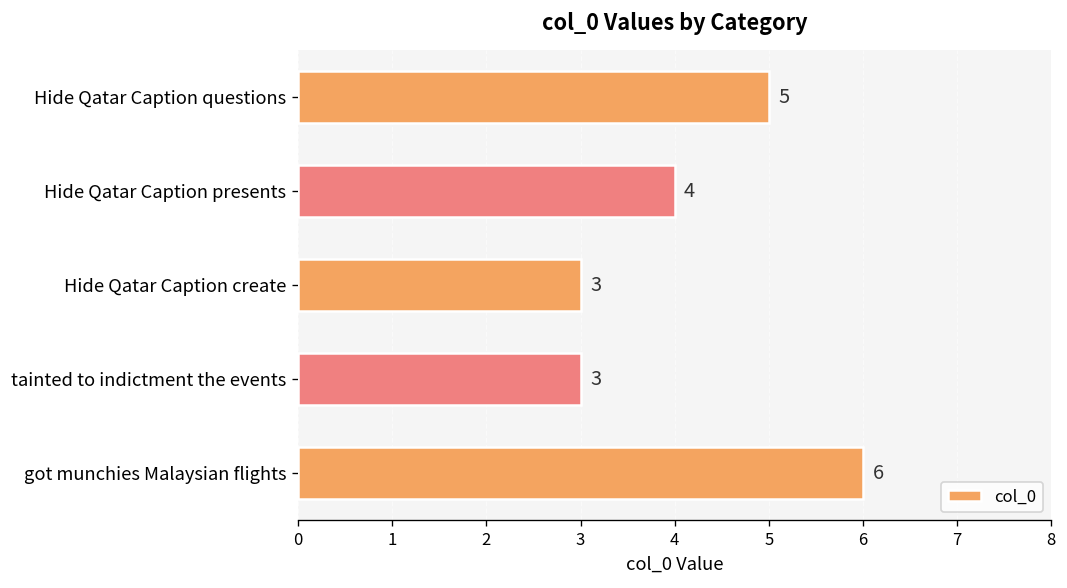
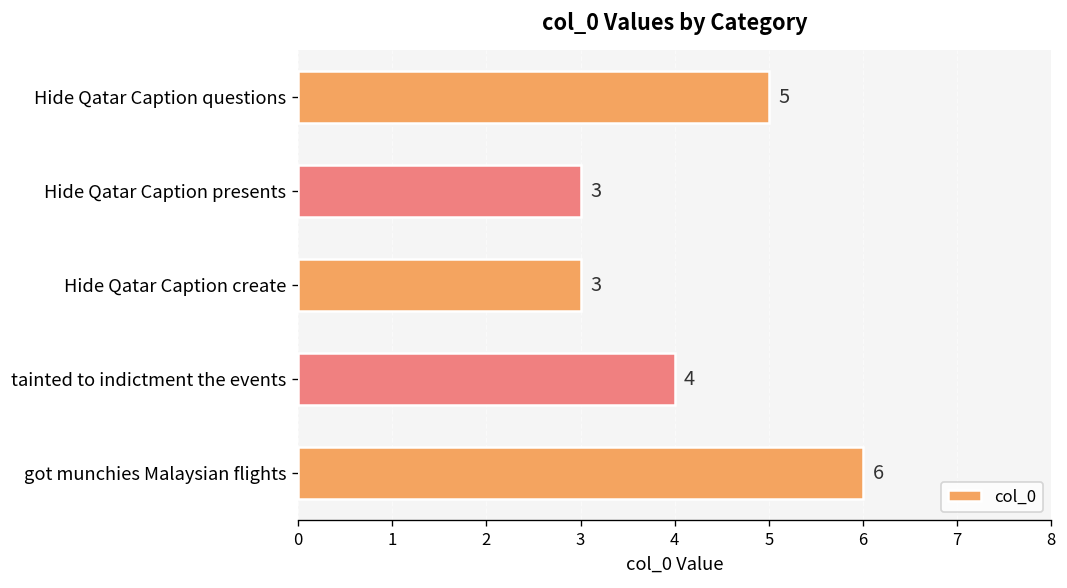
Hide Qatar Caption presents: 4 -> 3
tainted to indictment the events: 3 -> 4
